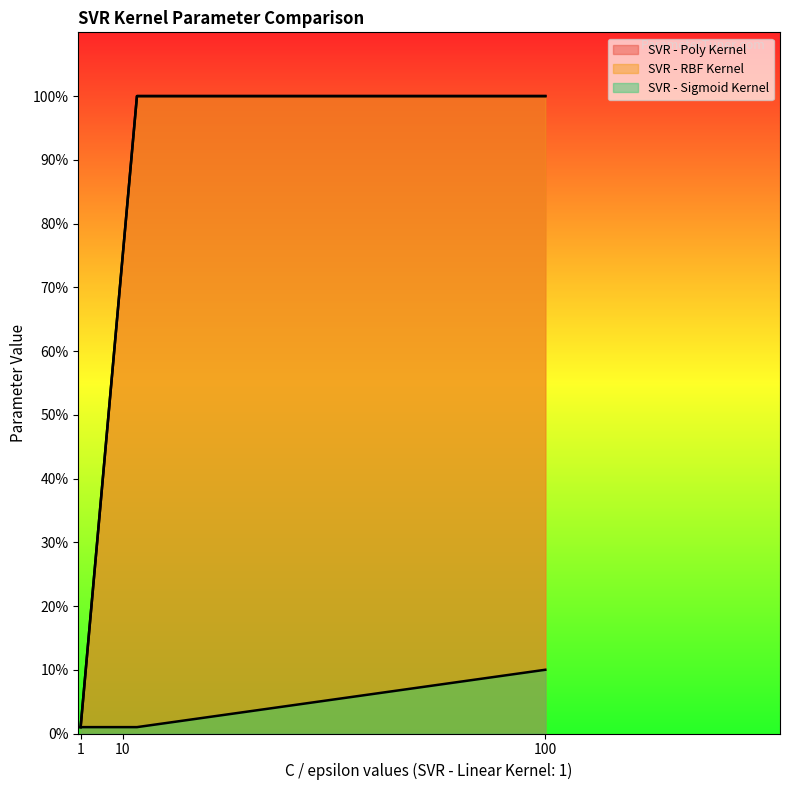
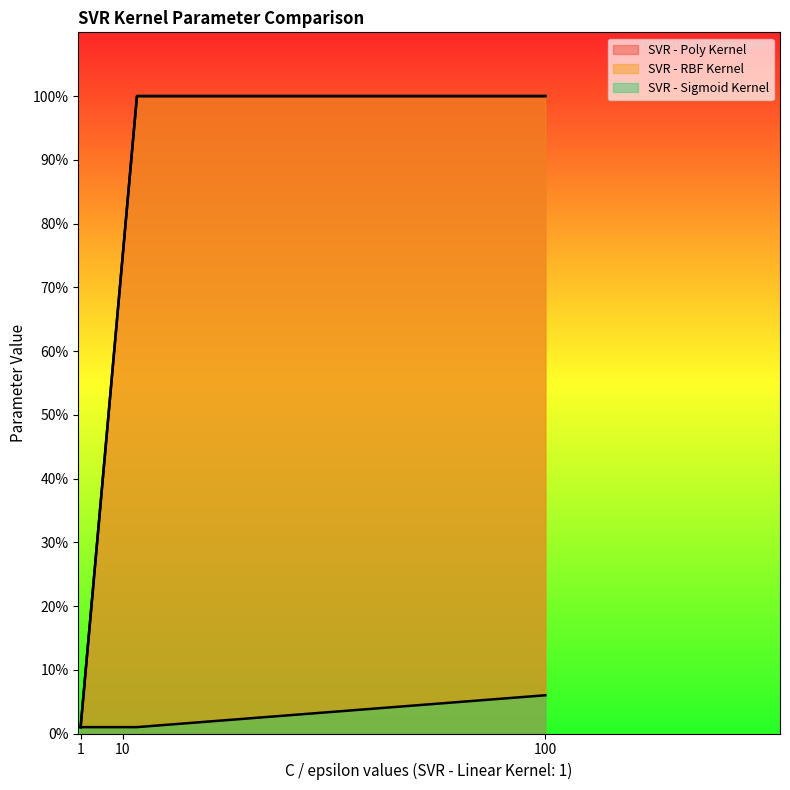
SVR - Sigmoid Kernel, 100: 10% -> 6%
